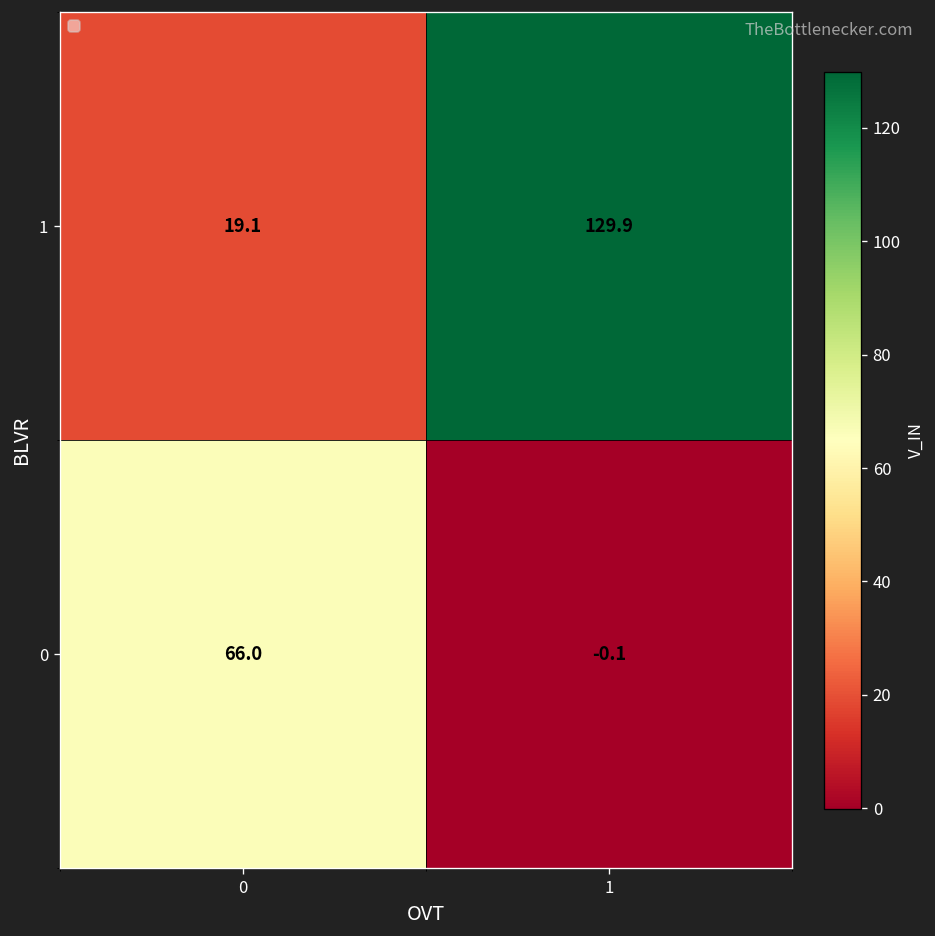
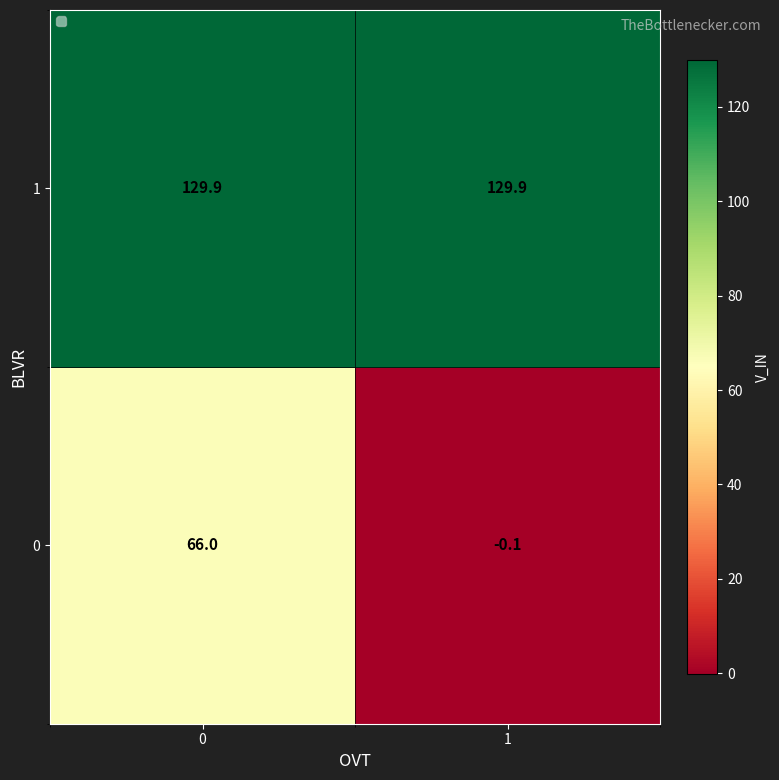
1, 0: 19.1 -> 129.9
